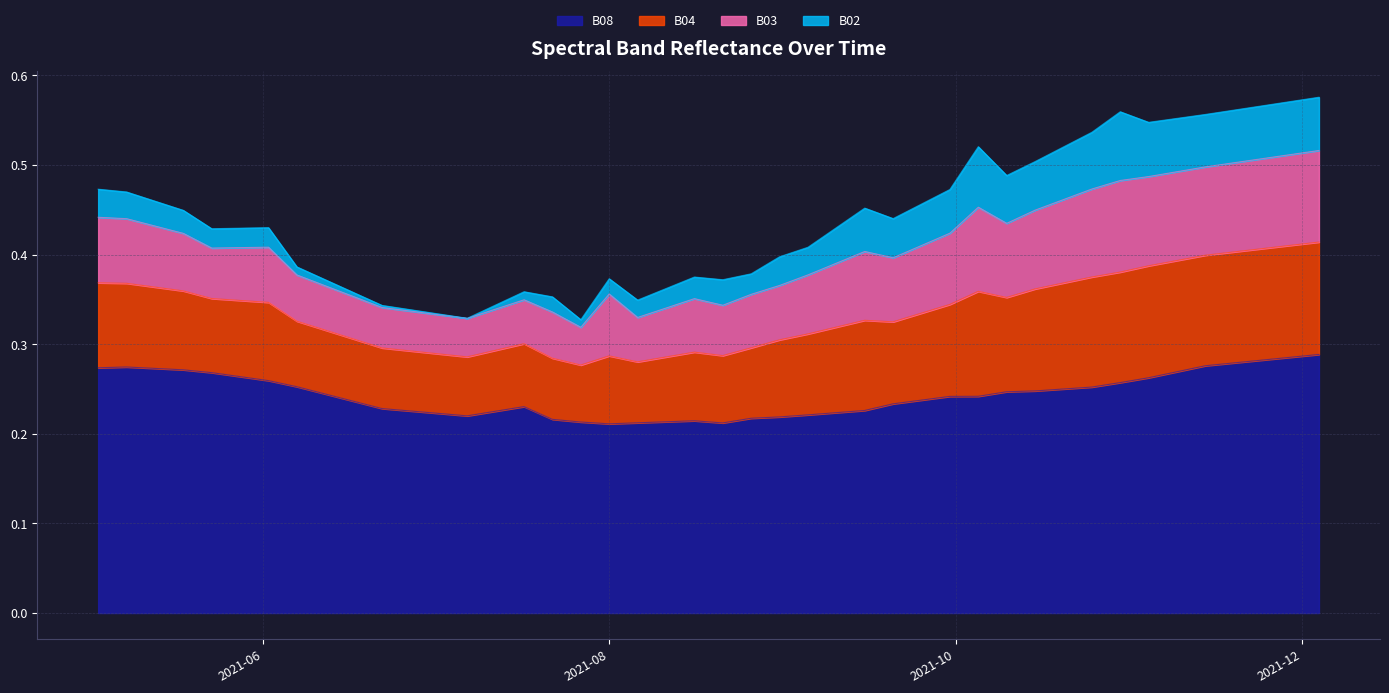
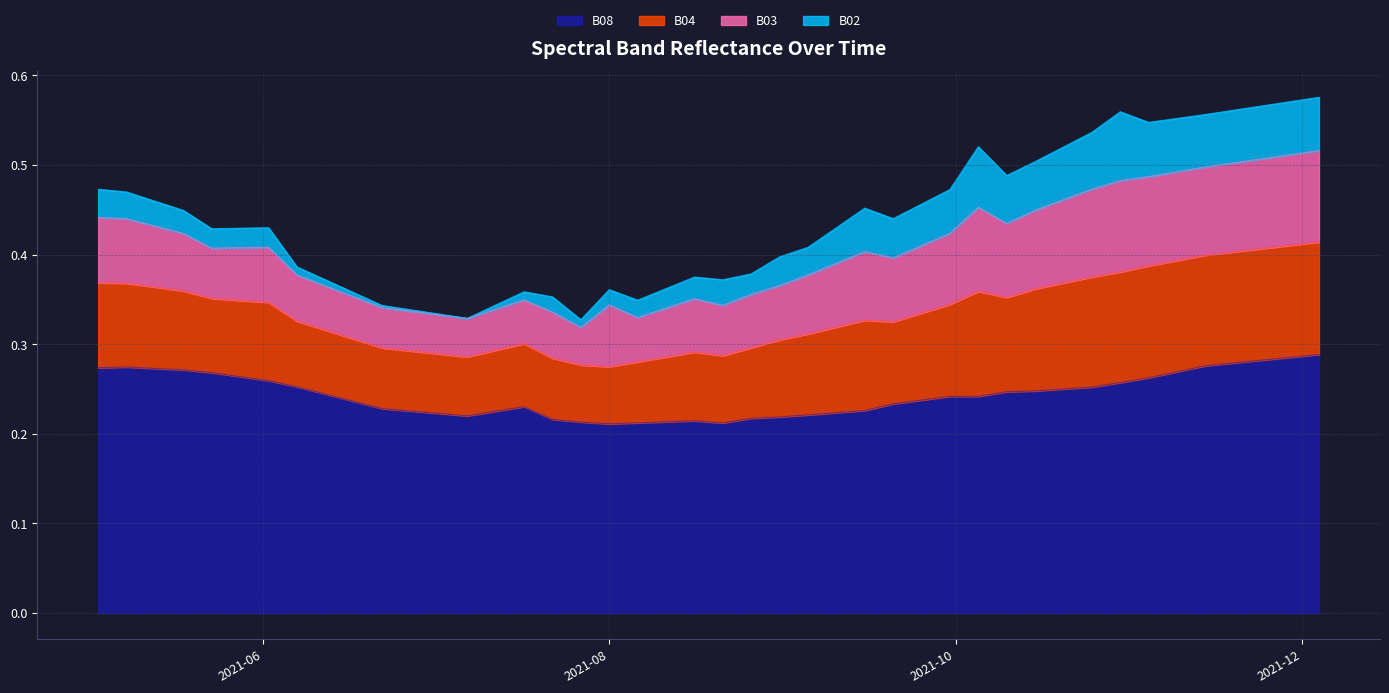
B04, 2021-08: 0.08 -> 0.06
